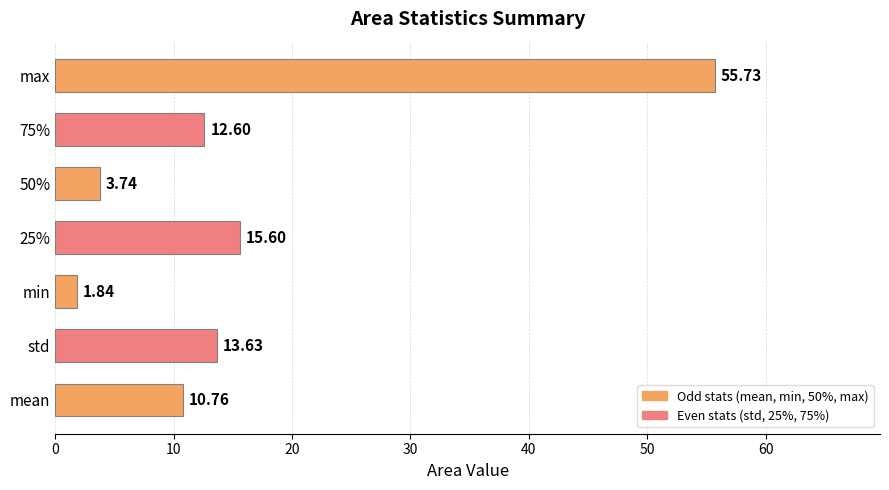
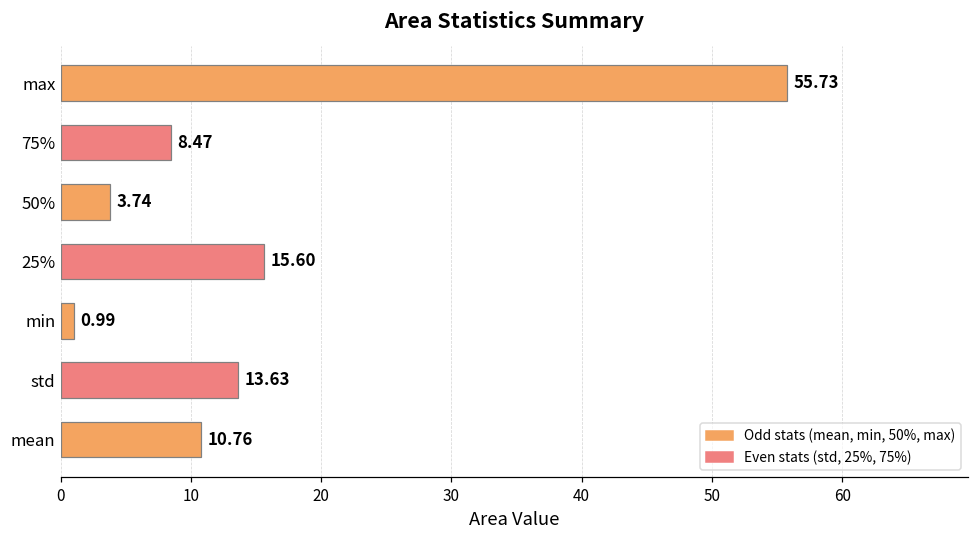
75%: 12.60 -> 8.47
min: 1.84 -> 0.99
